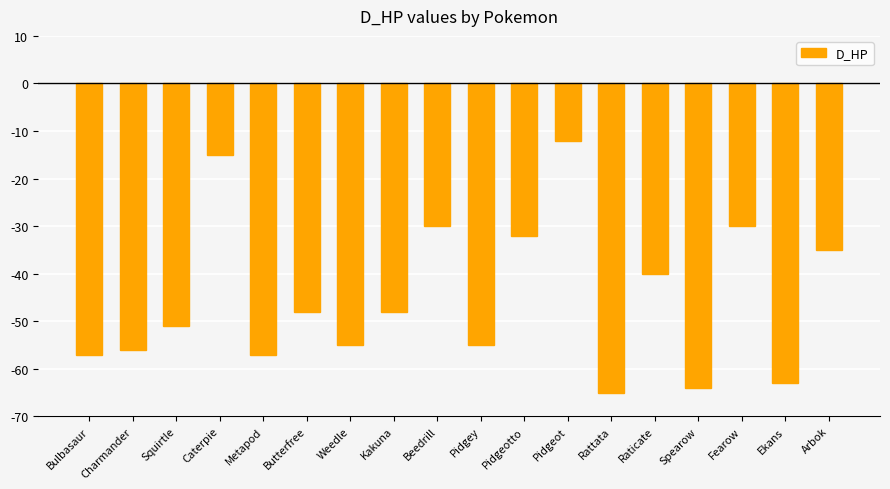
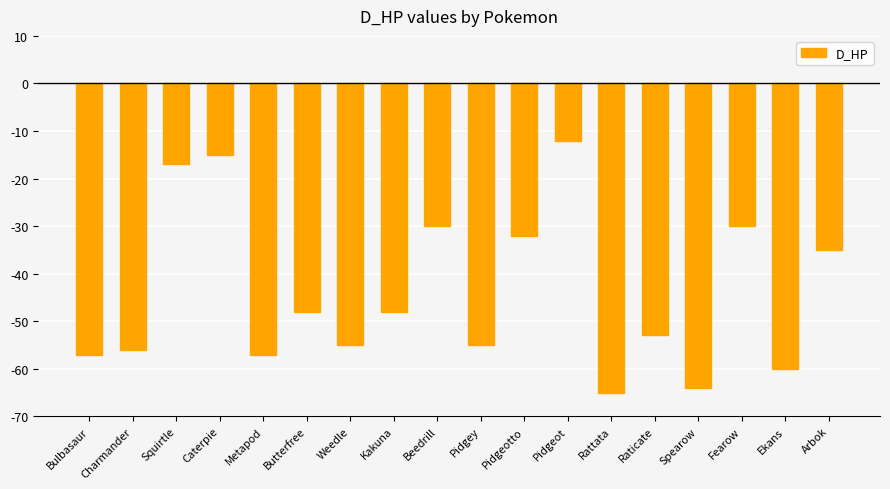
Squirtle: -51 -> -17
Raticate: -40 -> -53
Ekans: -63 -> -60
